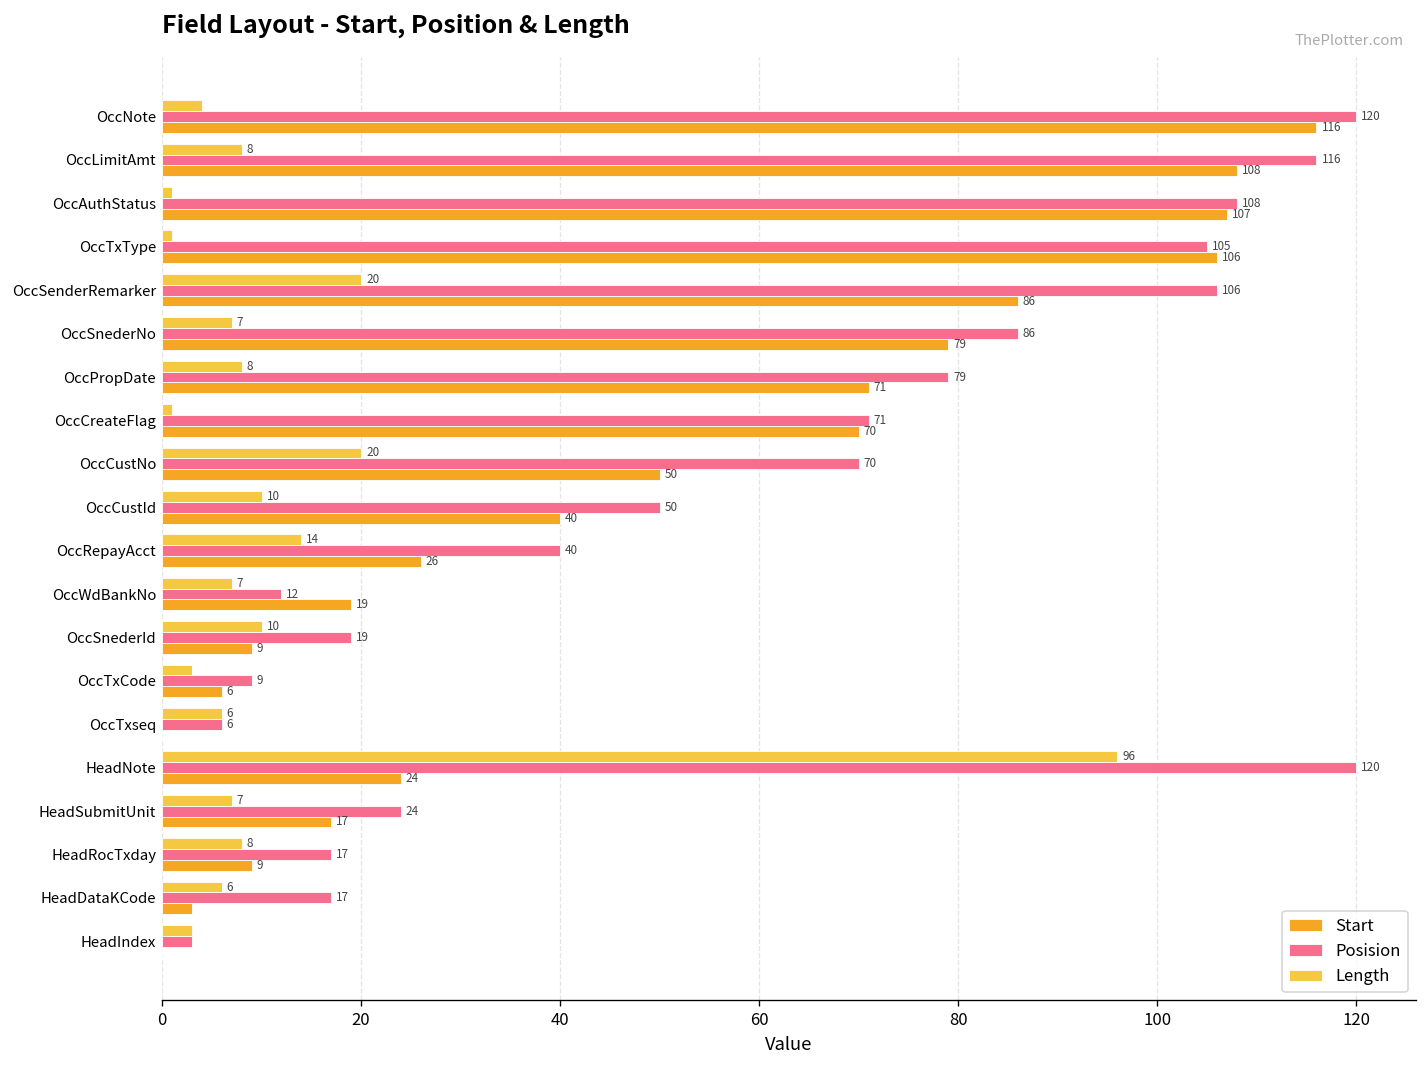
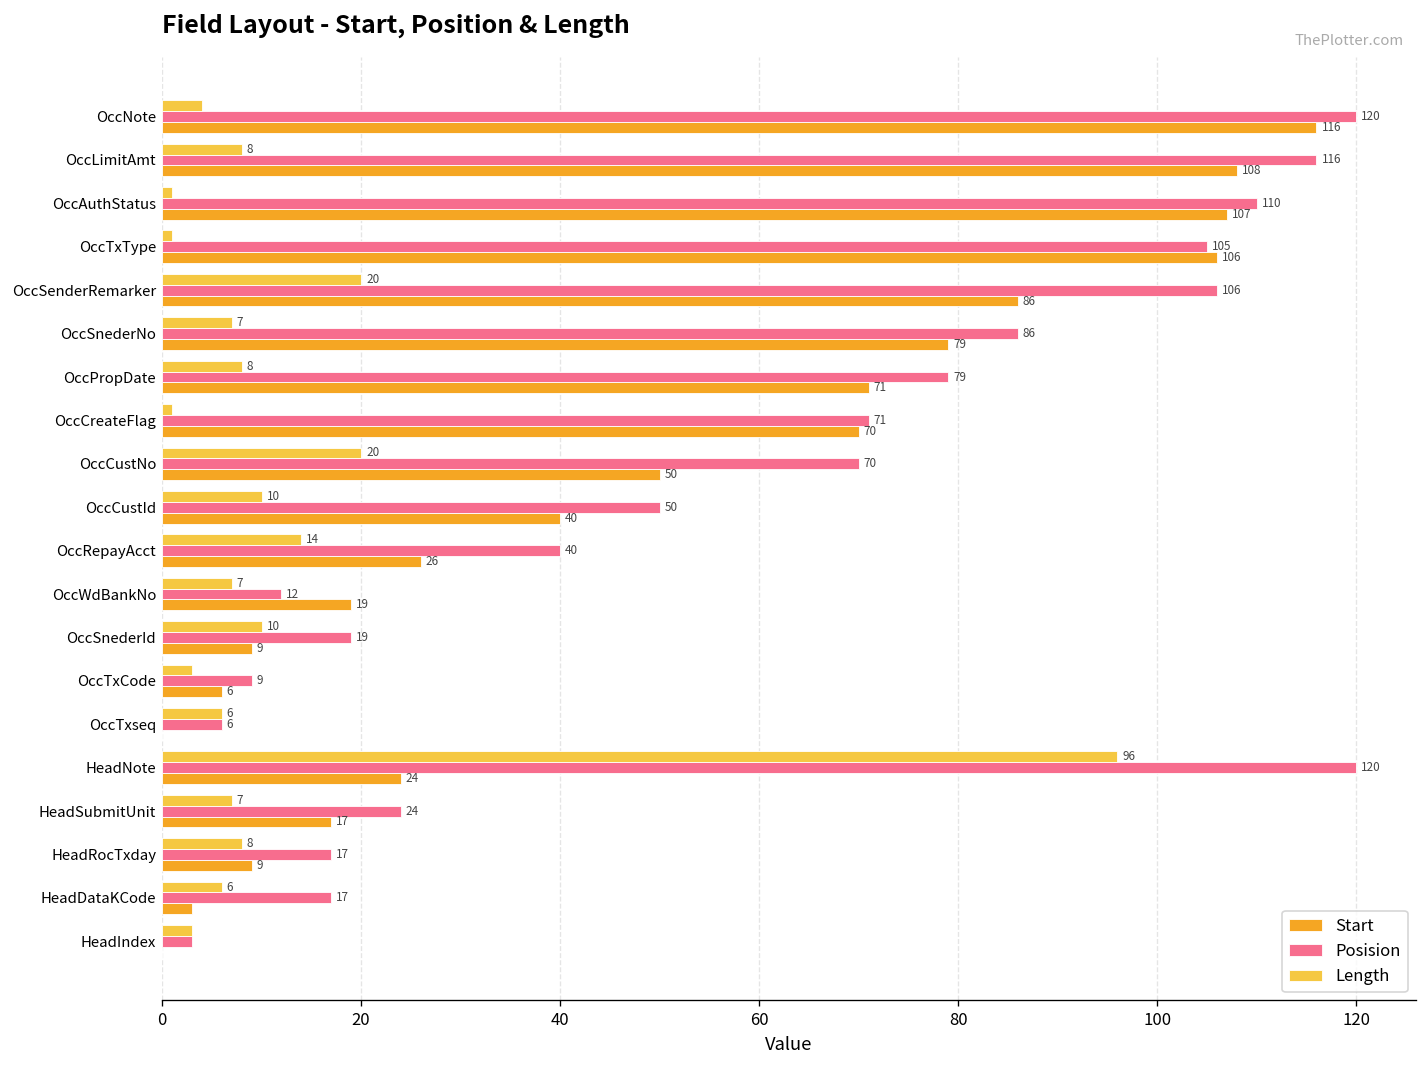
Posision, OccAuthStatus: 108 -> 110
